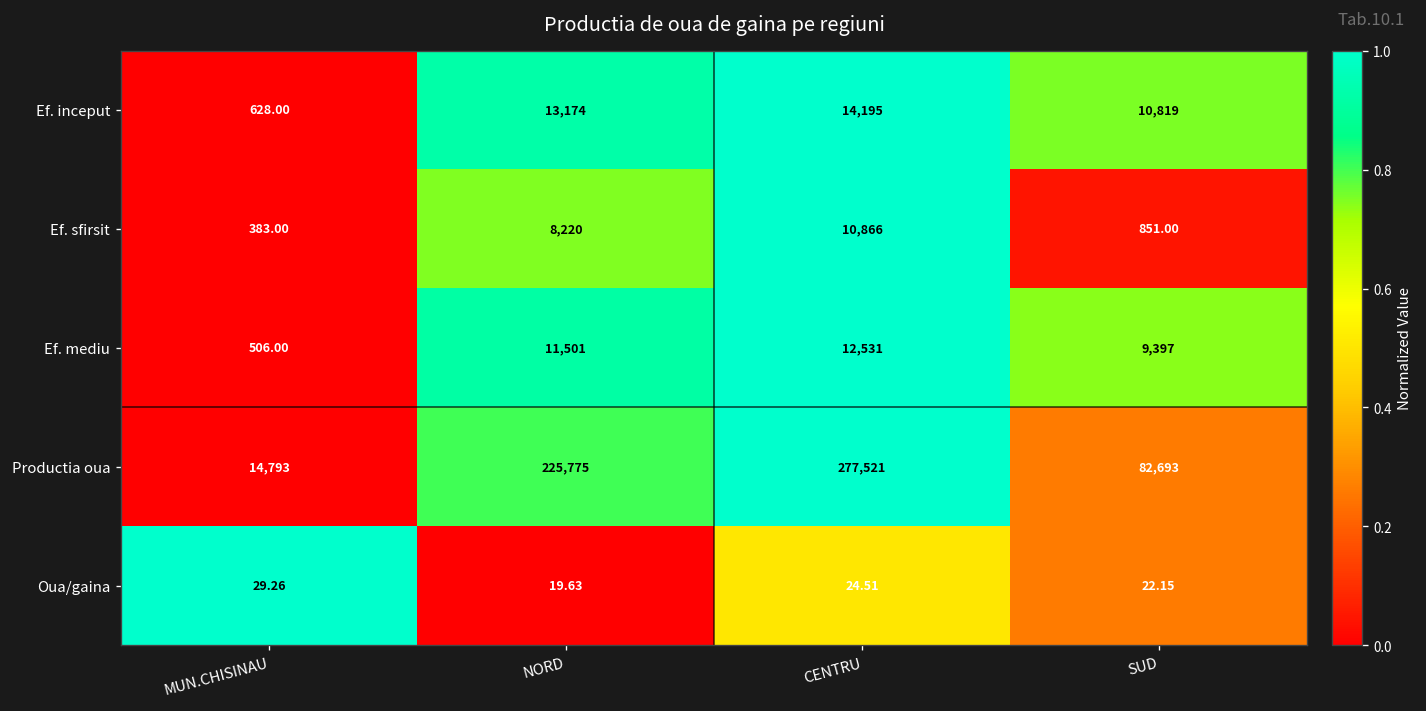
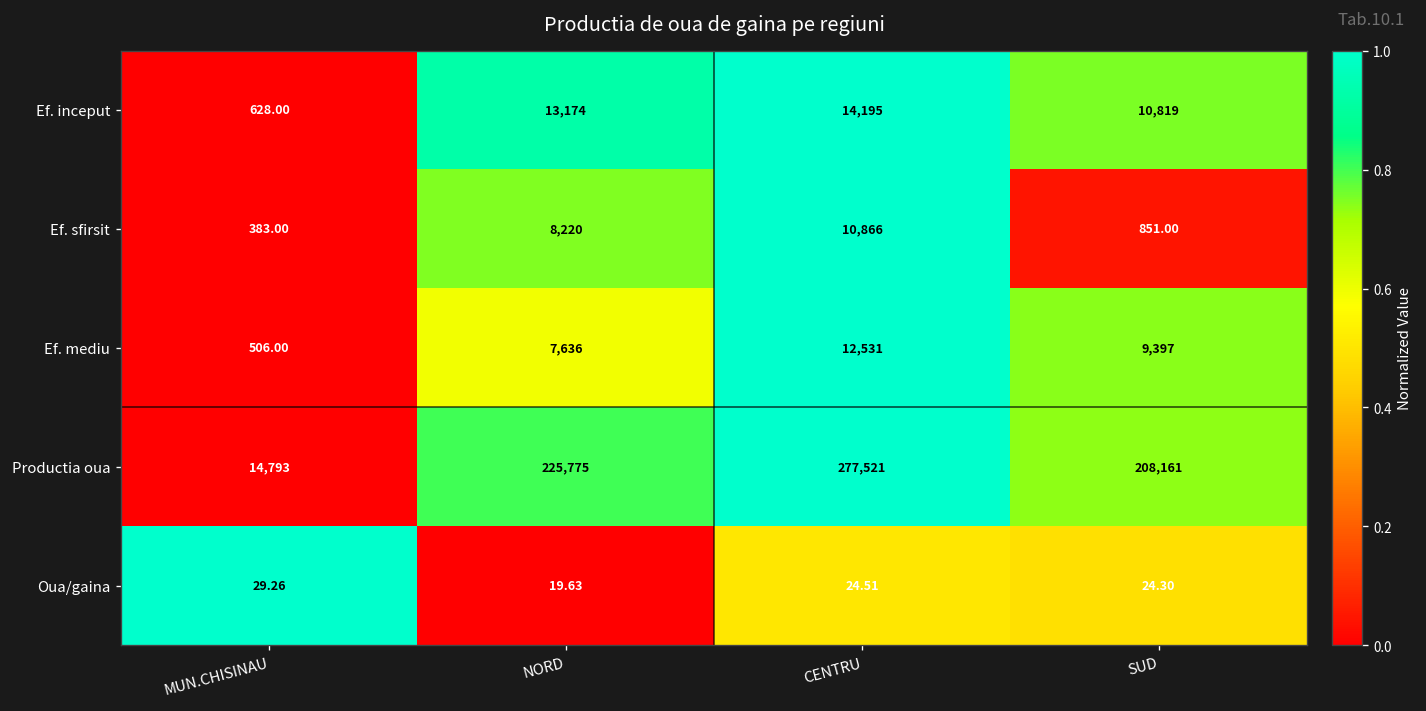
Ef. mediu, NORD: 11,501 -> 7,636
Productia oua, SUD: 82,693 -> 208,161
Oua/gaina, SUD: 22.15 -> 24.30
